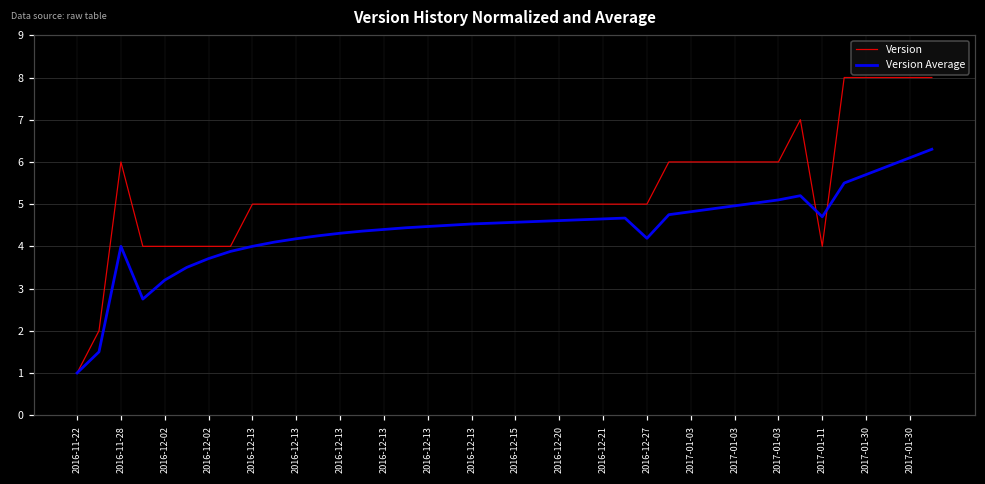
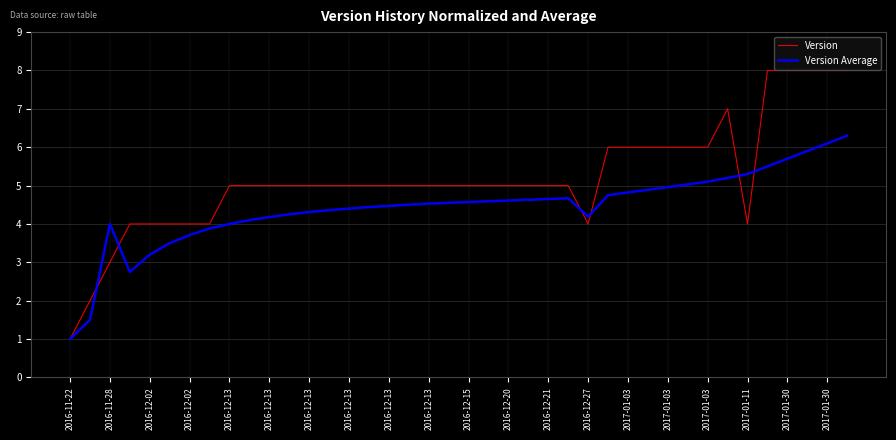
Version, 2016-11-28: 6 -> 3
Version, 2016-12-27: 5 -> 4
Version Average, 2017-01-11: 4.7 -> 5.3
